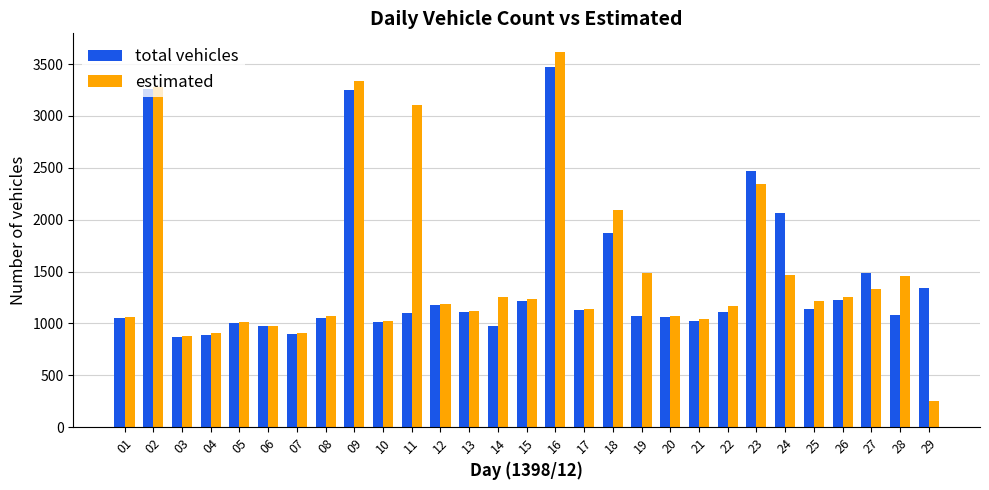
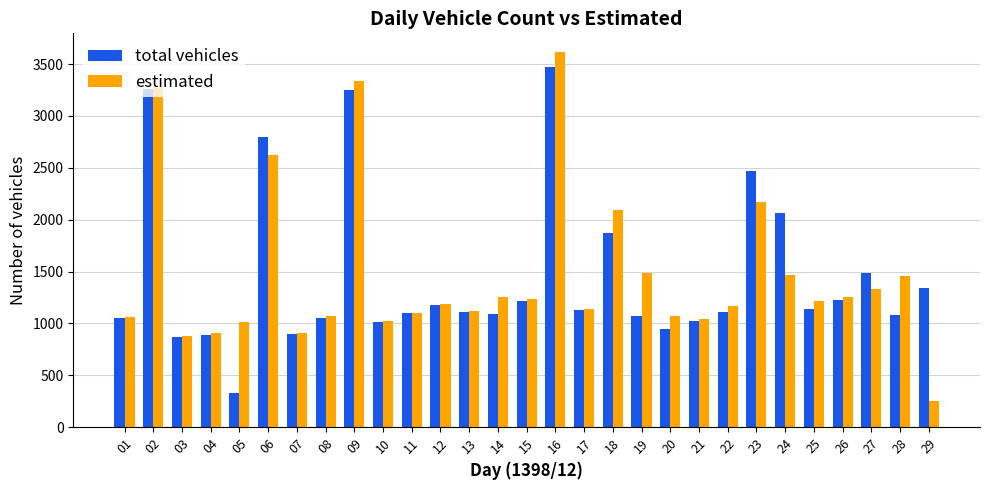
total vehicles, 05: 1000 -> 330
total vehicles, 06: 970 -> 2800
estimated, 06: 980 -> 2620
estimated, 11: 3110 -> 1100
total vehicles, 14: 980 -> 1090
total vehicles, 20: 1060 -> 950
estimated, 23: 2350 -> 2170
